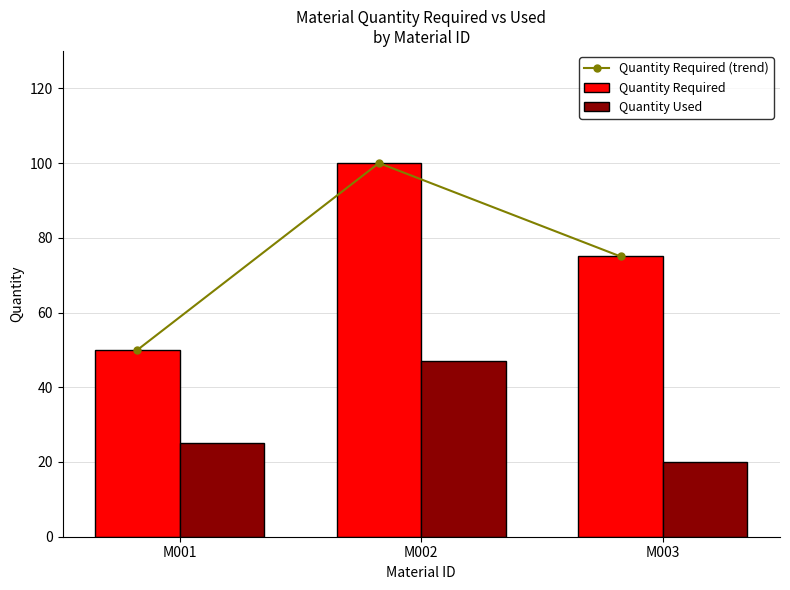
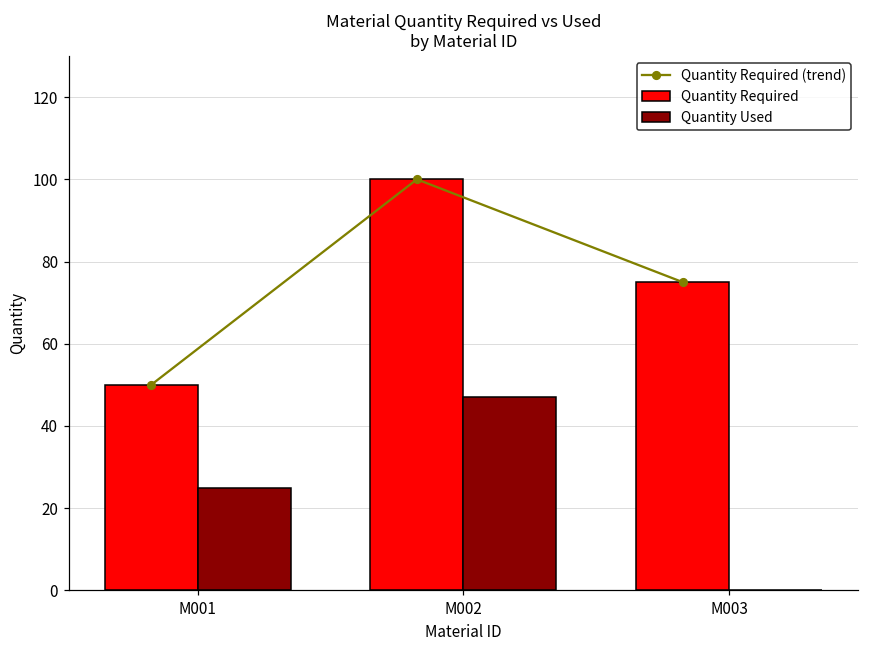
Quantity Used, M003: 20 -> 0
